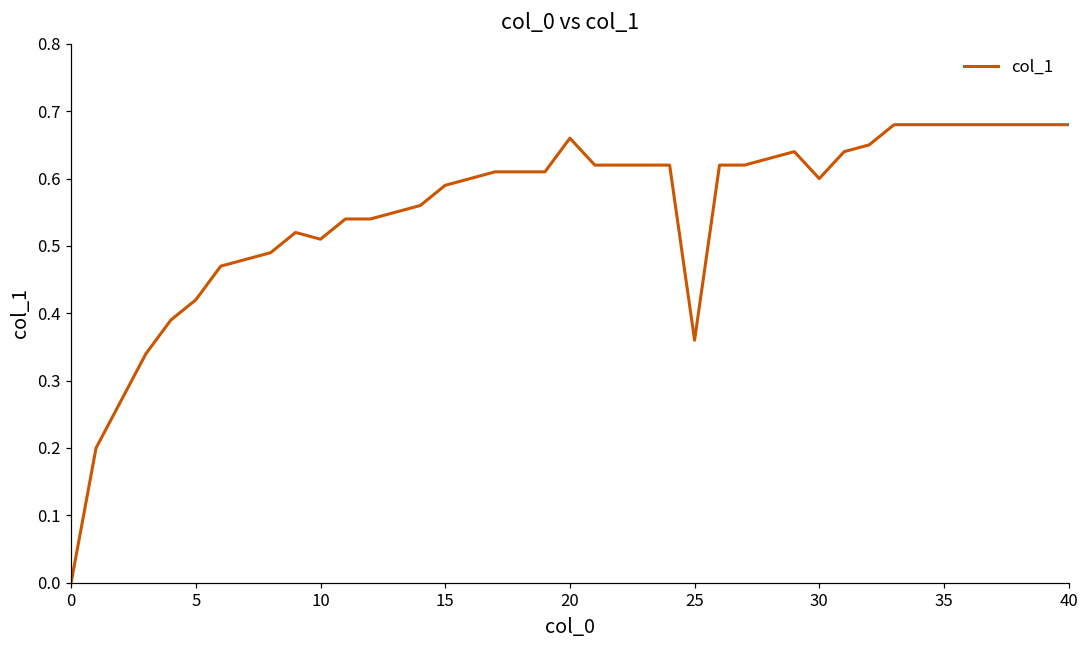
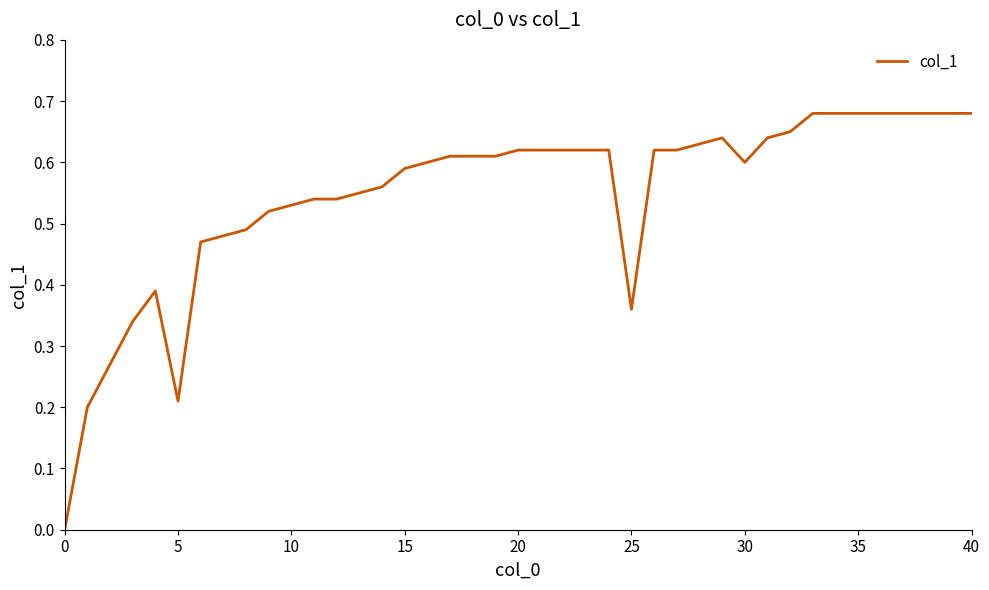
5: 0.42 -> 0.21
10: 0.51 -> 0.53
20: 0.66 -> 0.62
